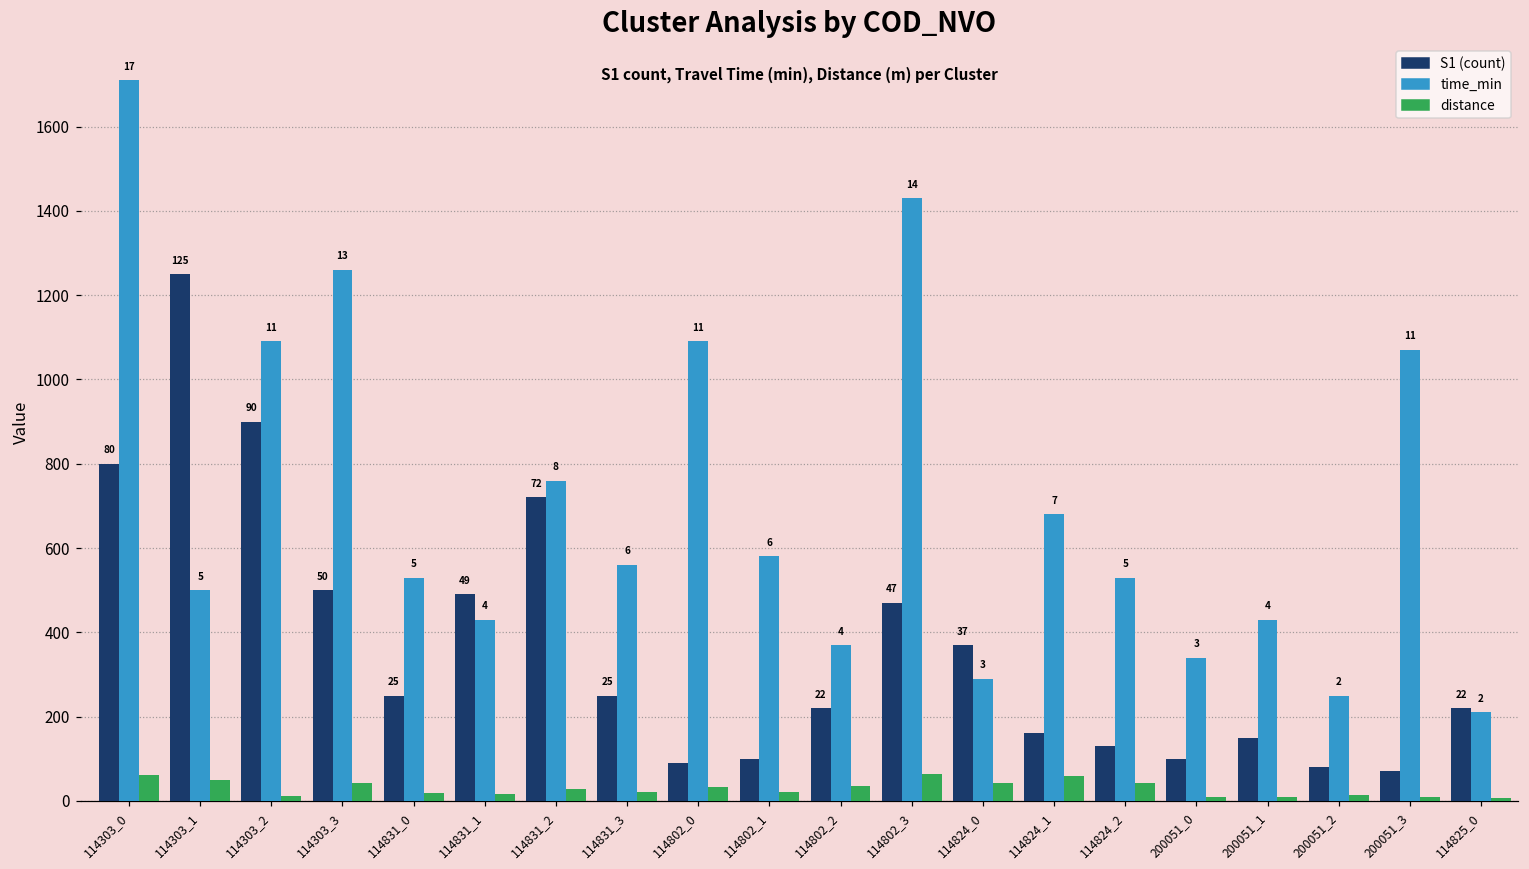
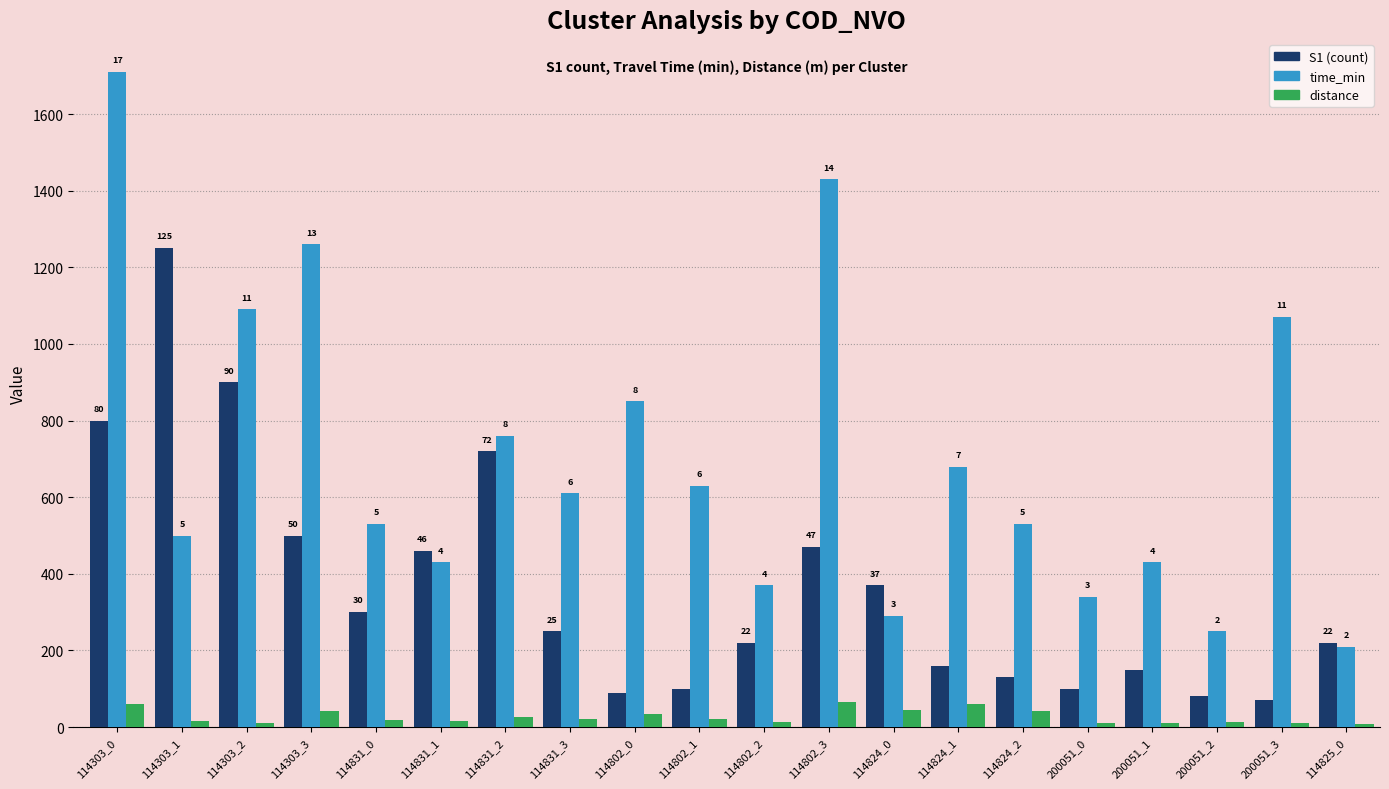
distance, 114303_1: 50 -> 10
S1 (count), 114831_0: 25 -> 30
S1 (count), 114831_1: 49 -> 46
time_min, 114831_3: 560 -> 610
time_min, 114802_0: 11 -> 8
time_min, 114802_1: 580 -> 630
distance, 114802_2: 30 -> 10
